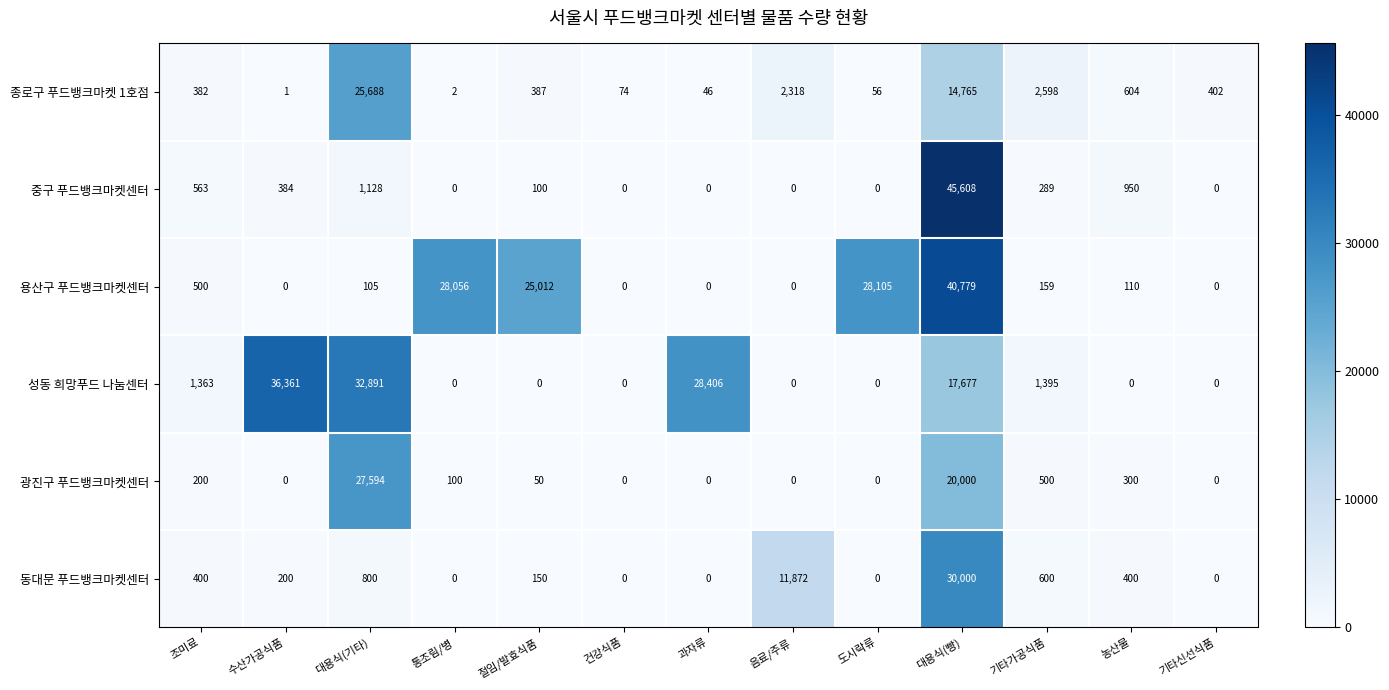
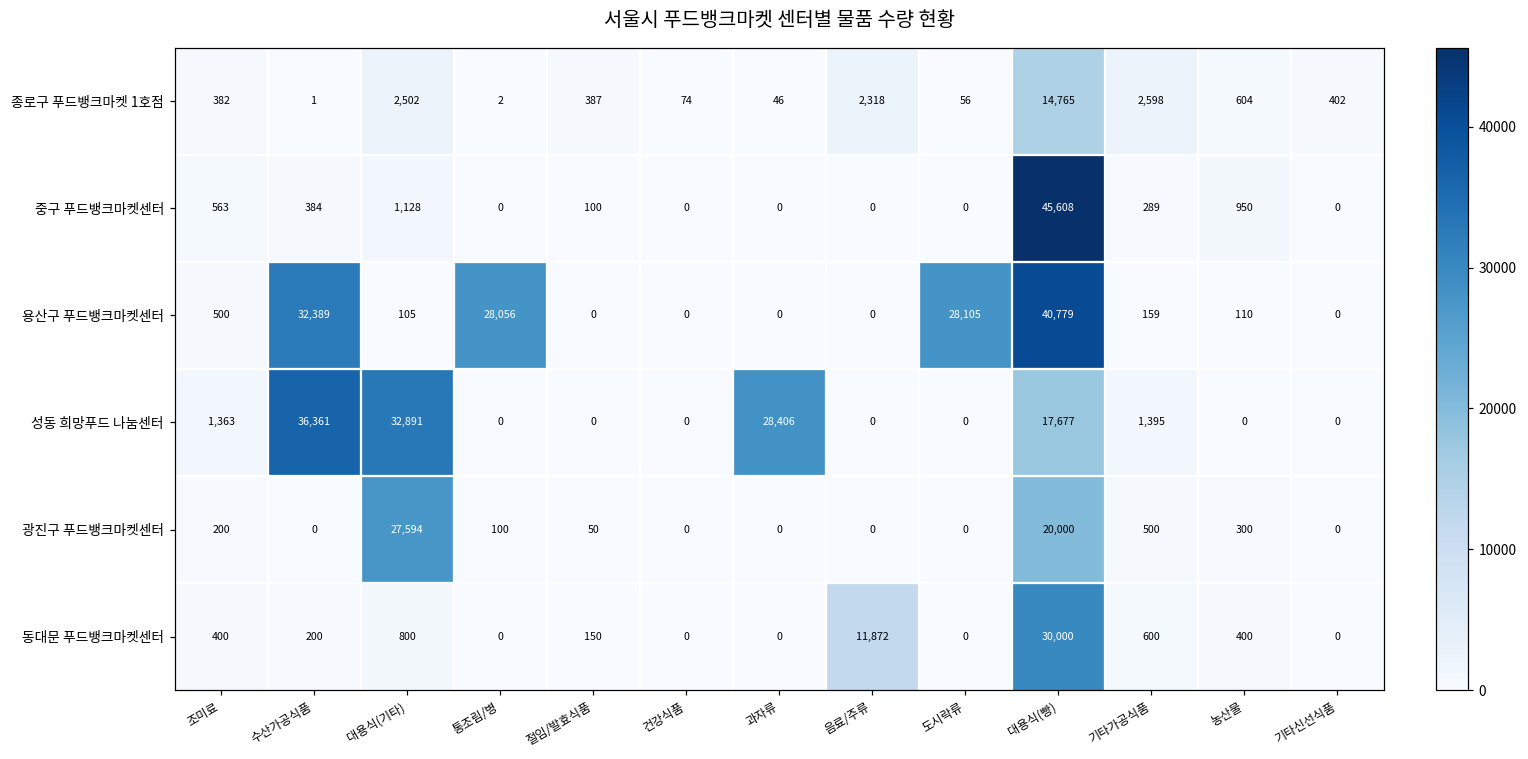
종로구 푸드뱅크마켓 1호점, 대용식(기타): 25,688 -> 2,502
용산구 푸드뱅크마켓센터, 수산가공식품: 0 -> 32,389
용산구 푸드뱅크마켓센터, 절임/발효식품: 25,012 -> 0
